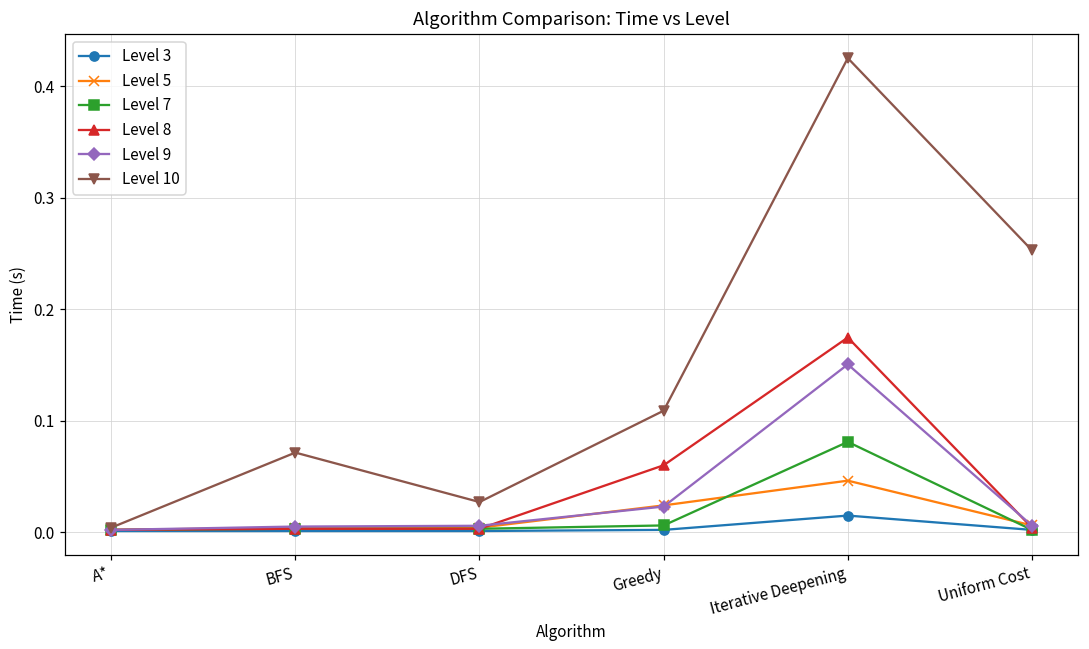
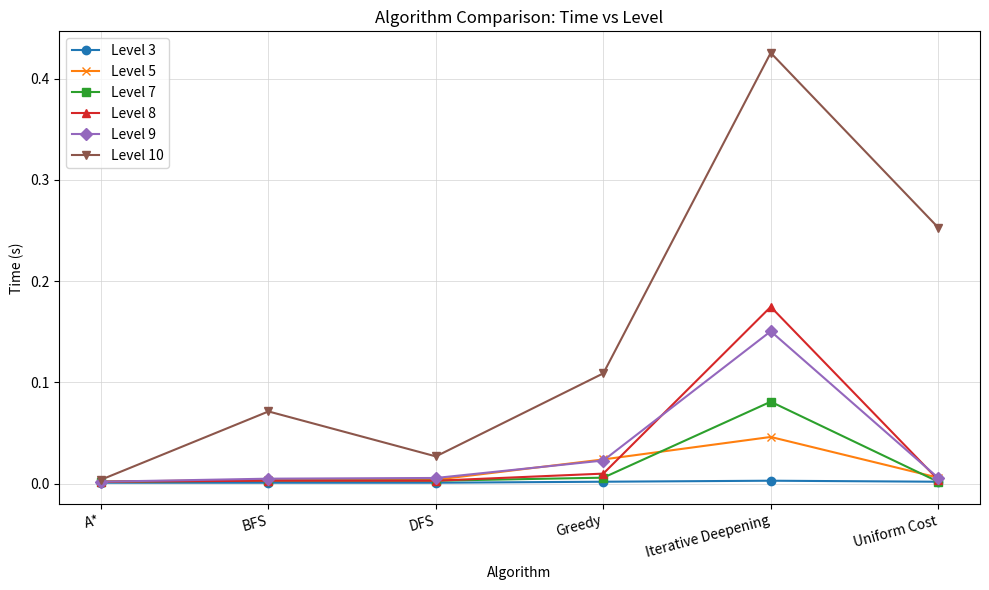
Level 8, Greedy: 0.06 -> 0.01
Level 3, Iterative Deepening: 0.015 -> 0.003
